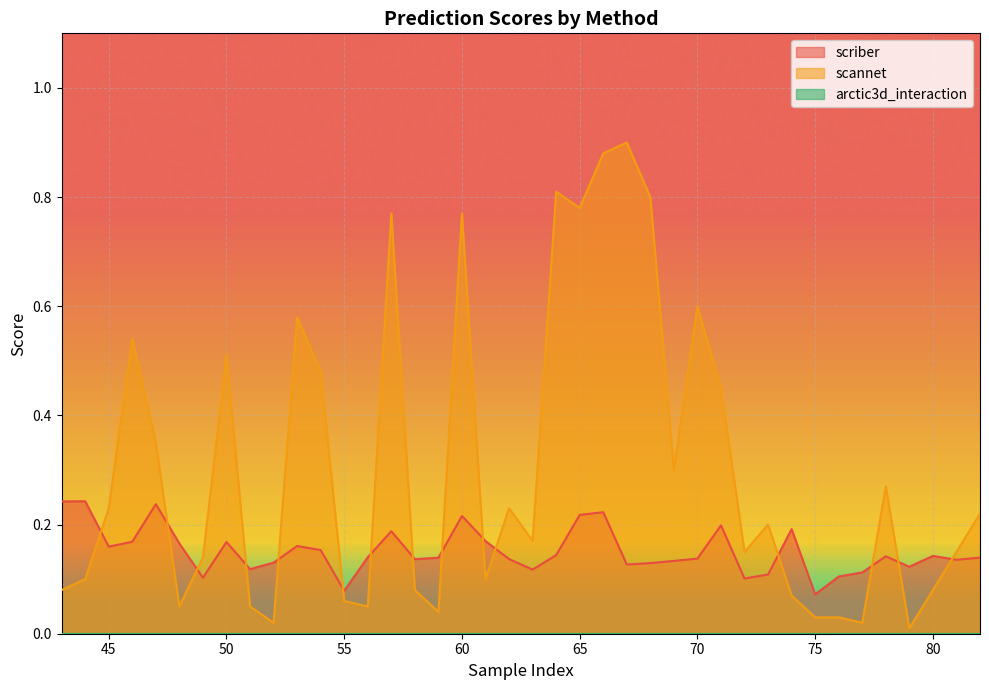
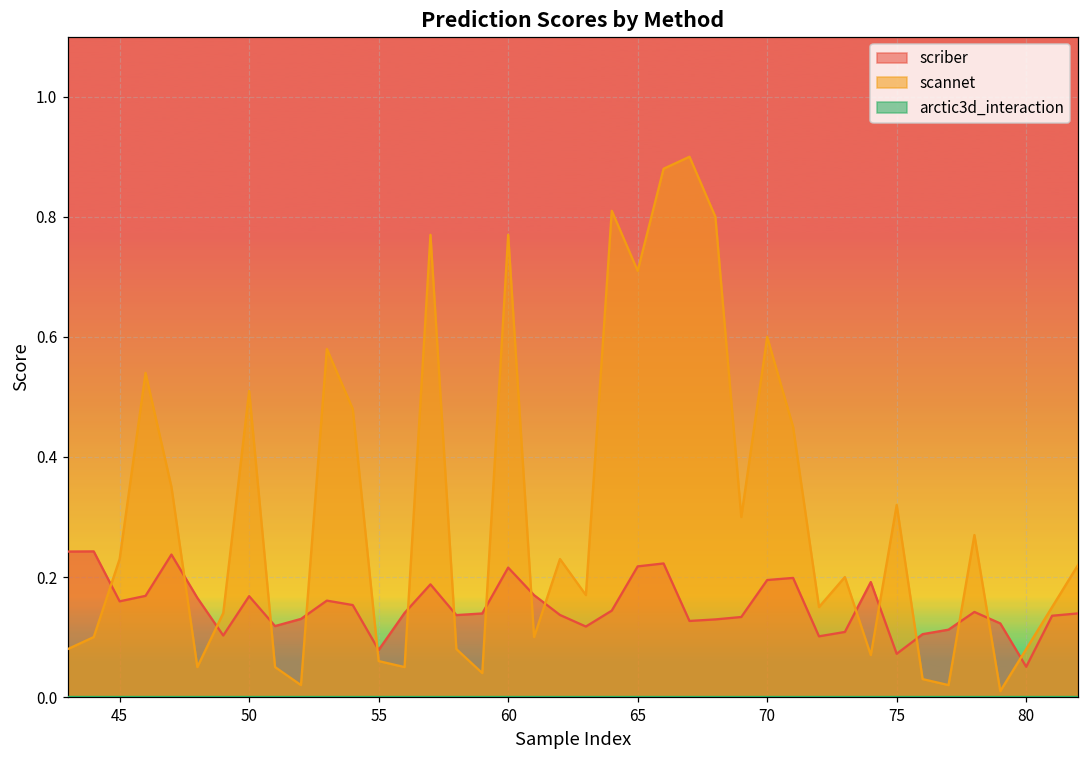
scannet, 65: 0.78 -> 0.71
scriber, 70: 0.14 -> 0.20
scannet, 75: 0.03 -> 0.32
scriber, 80: 0.14 -> 0.05
